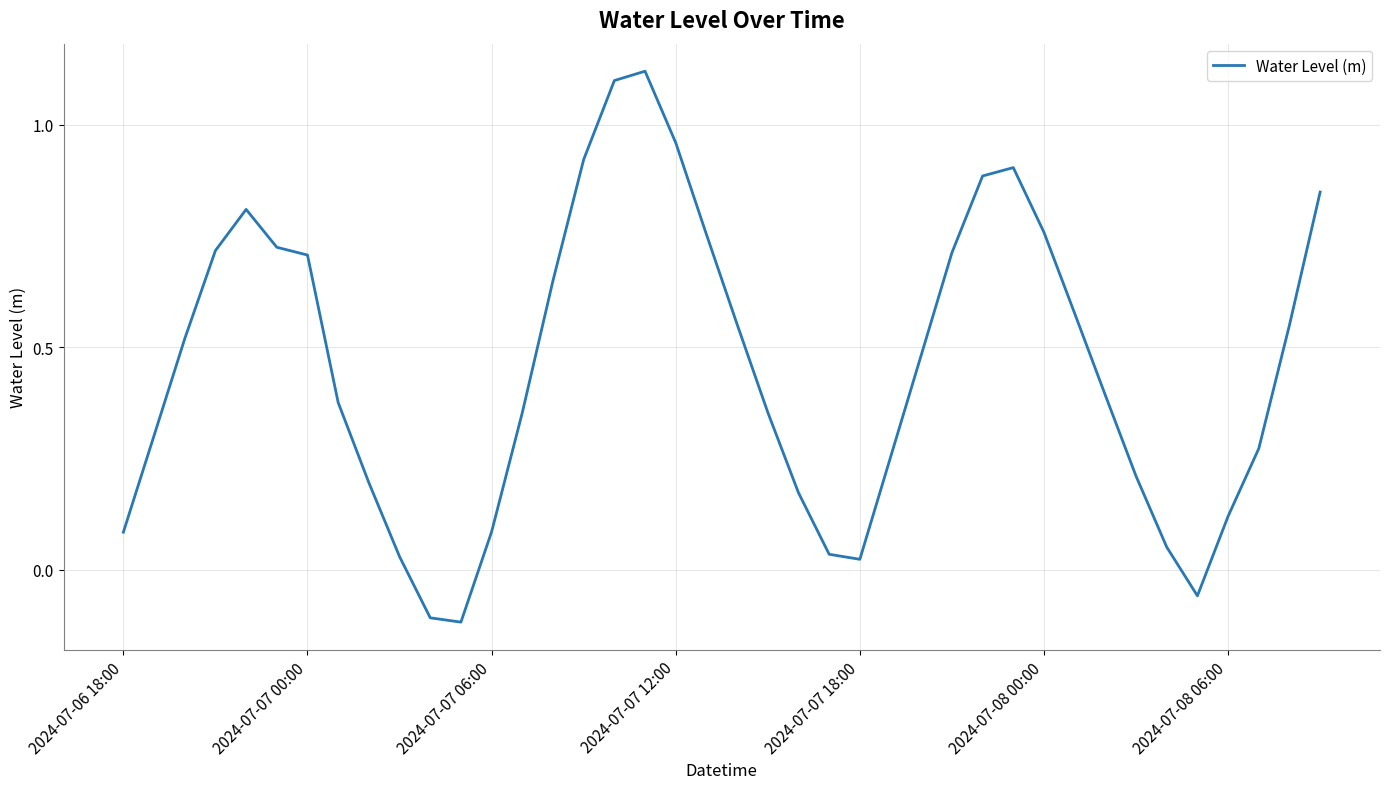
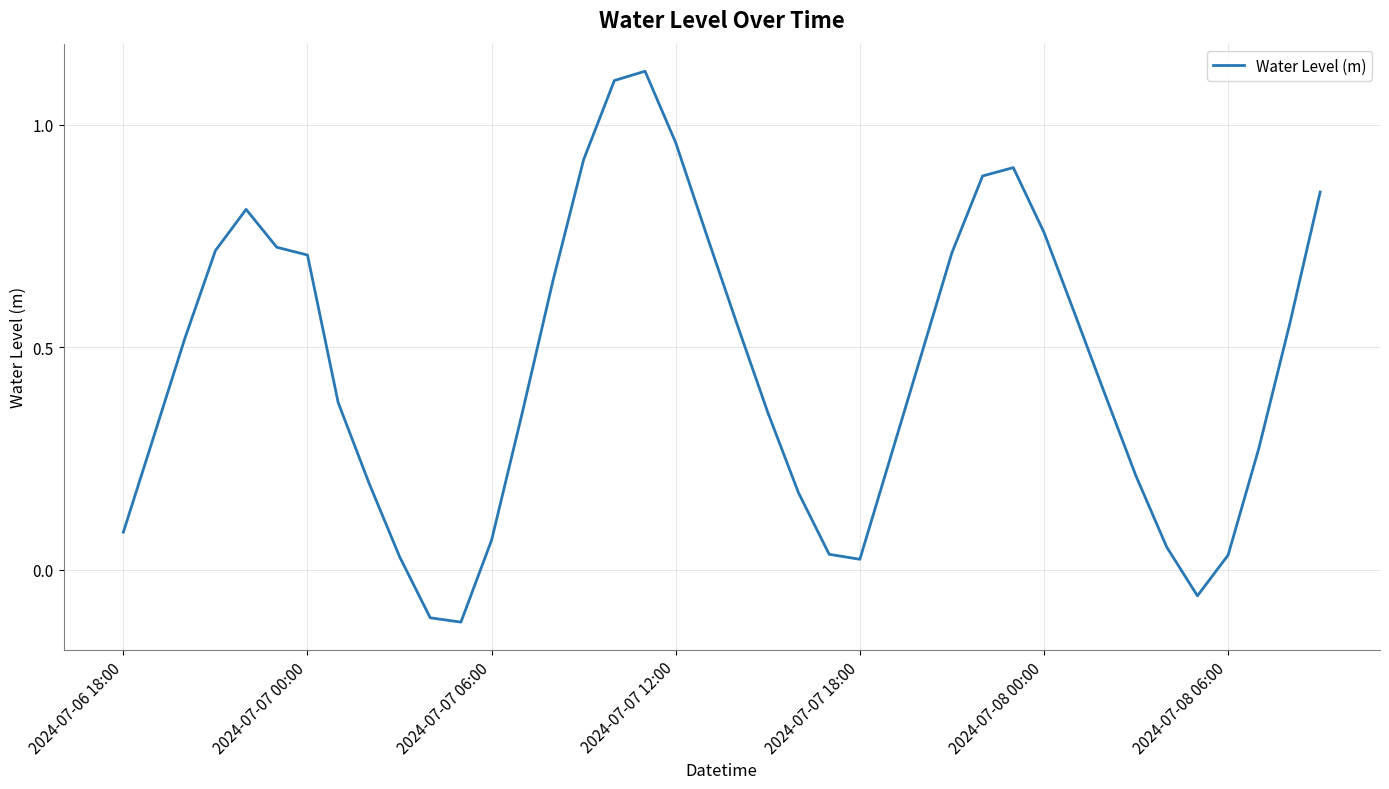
2024-07-07 06:00: 0.08 -> 0.07
2024-07-08 06:00: 0.12 -> 0.03
